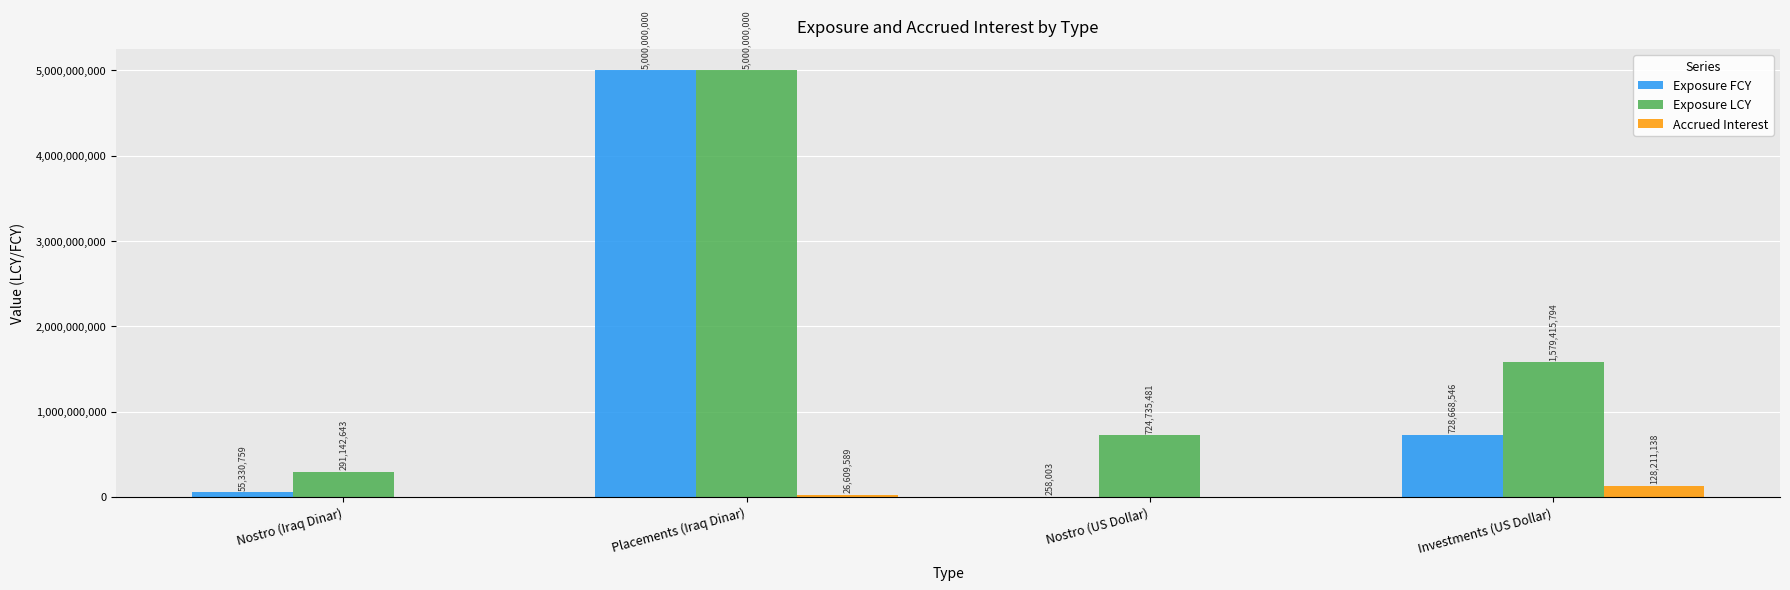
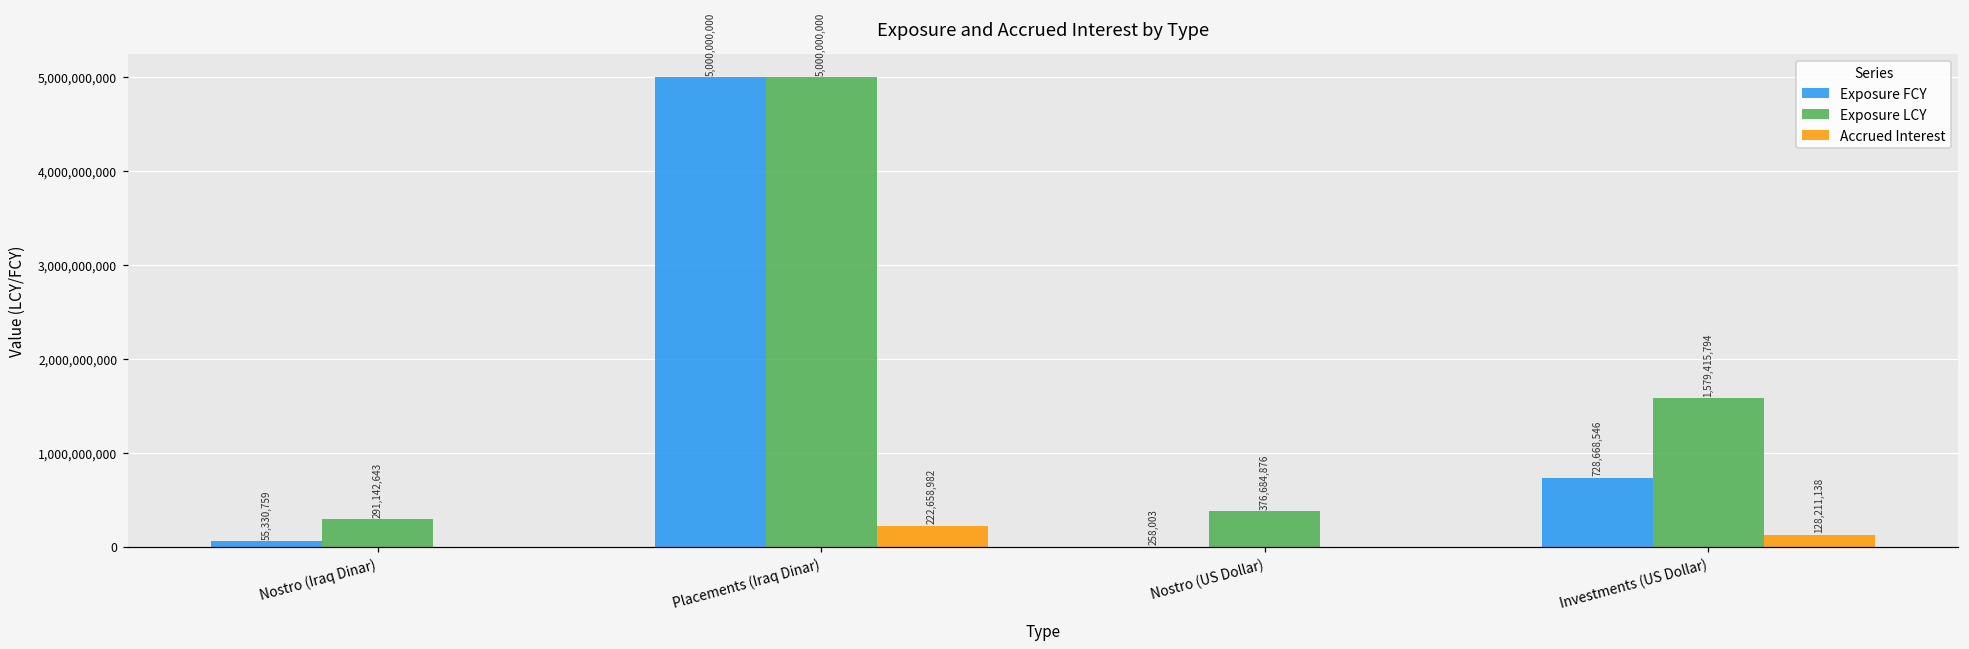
Accrued Interest, Placements (Iraq Dinar): 26,609,589 -> 222,658,982
Exposure LCY, Nostro (US Dollar): 724,735,481 -> 376,684,876
